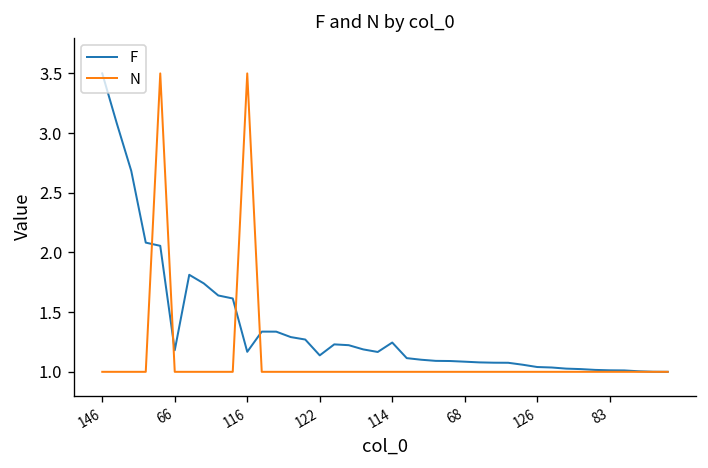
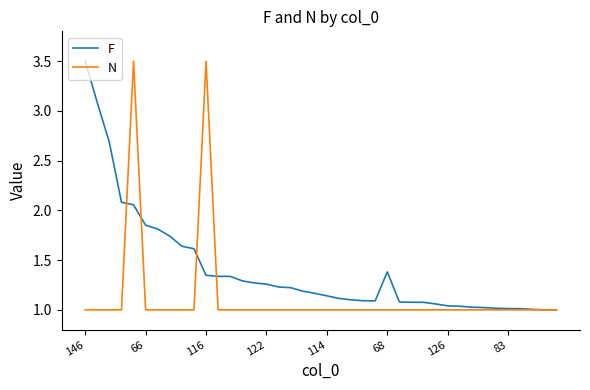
F, 66: 1.2 -> 1.9
F, 116: 1.2 -> 1.3
F, 122: 1.1 -> 1.3
F, 114: 1.2 -> 1.1
F, 68: 1.1 -> 1.4
